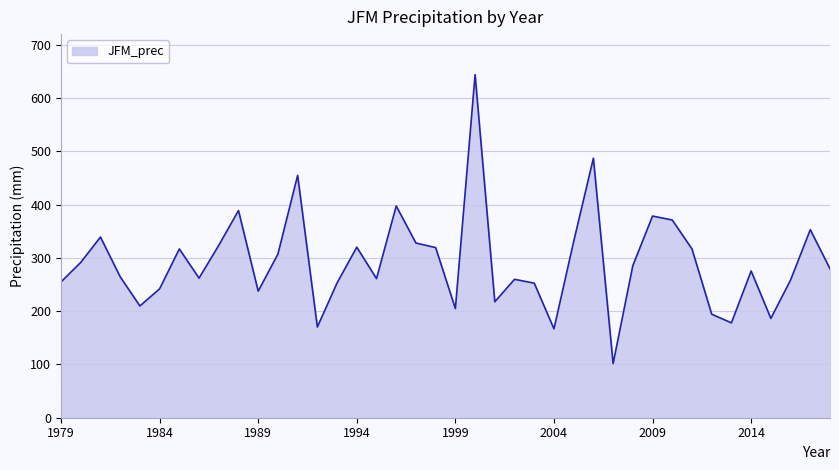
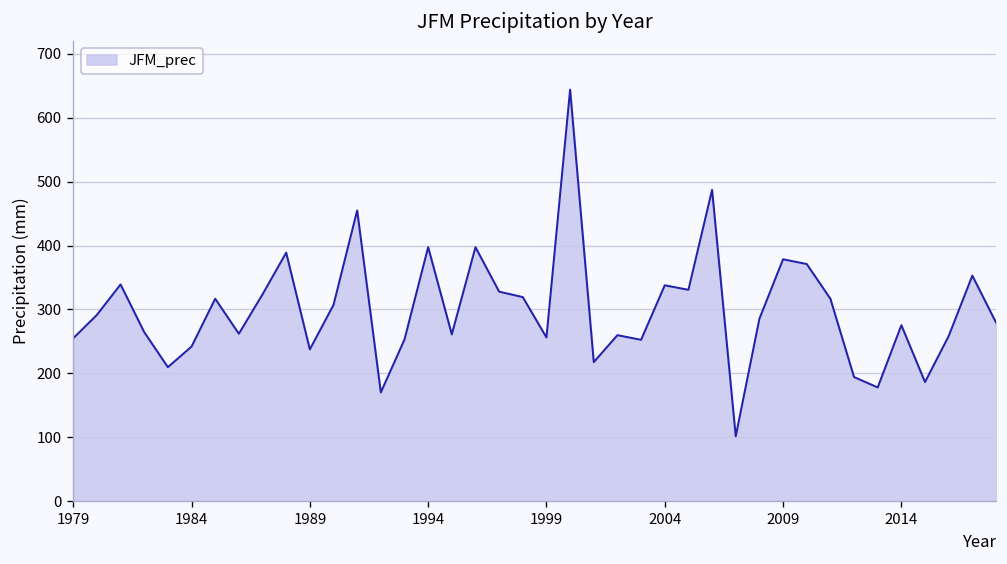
1994: 320 -> 400
1999: 200 -> 260
2004: 170 -> 340
